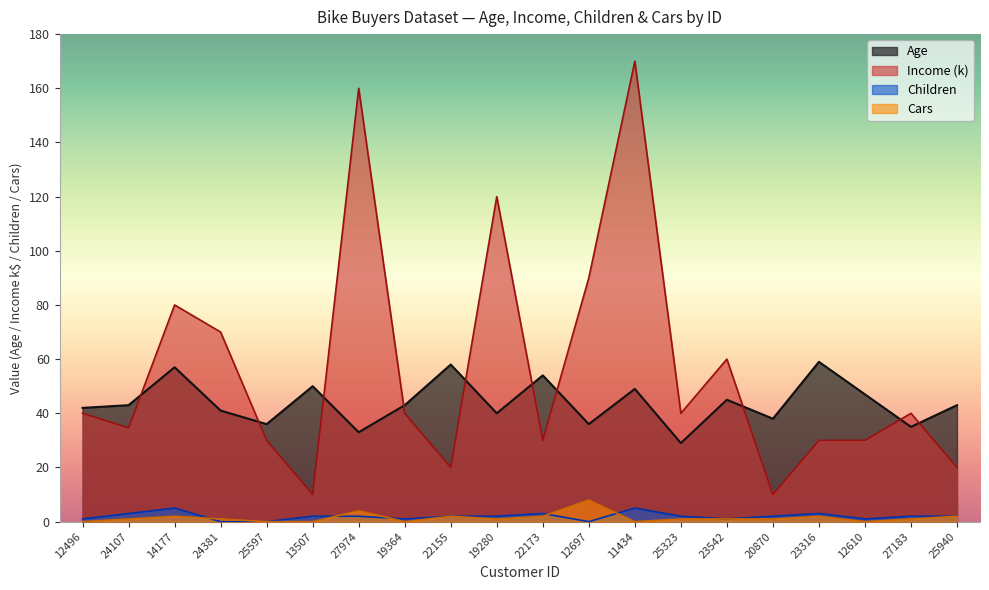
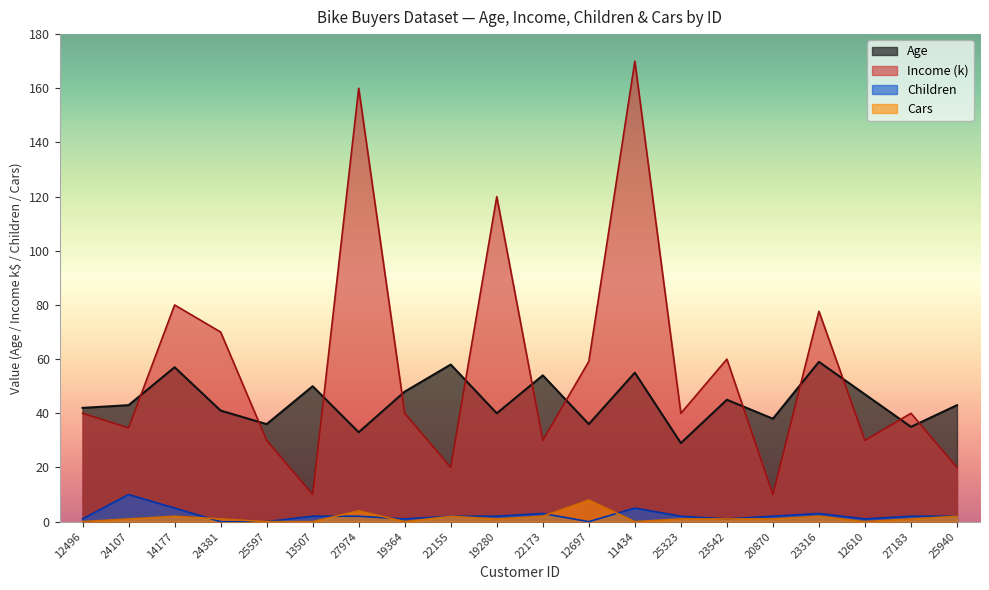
Children, 24107: 3 -> 10
Age, 19364: 43 -> 48
Income (k), 12697: 90 -> 59
Age, 11434: 49 -> 55
Income (k), 23316: 30 -> 78
